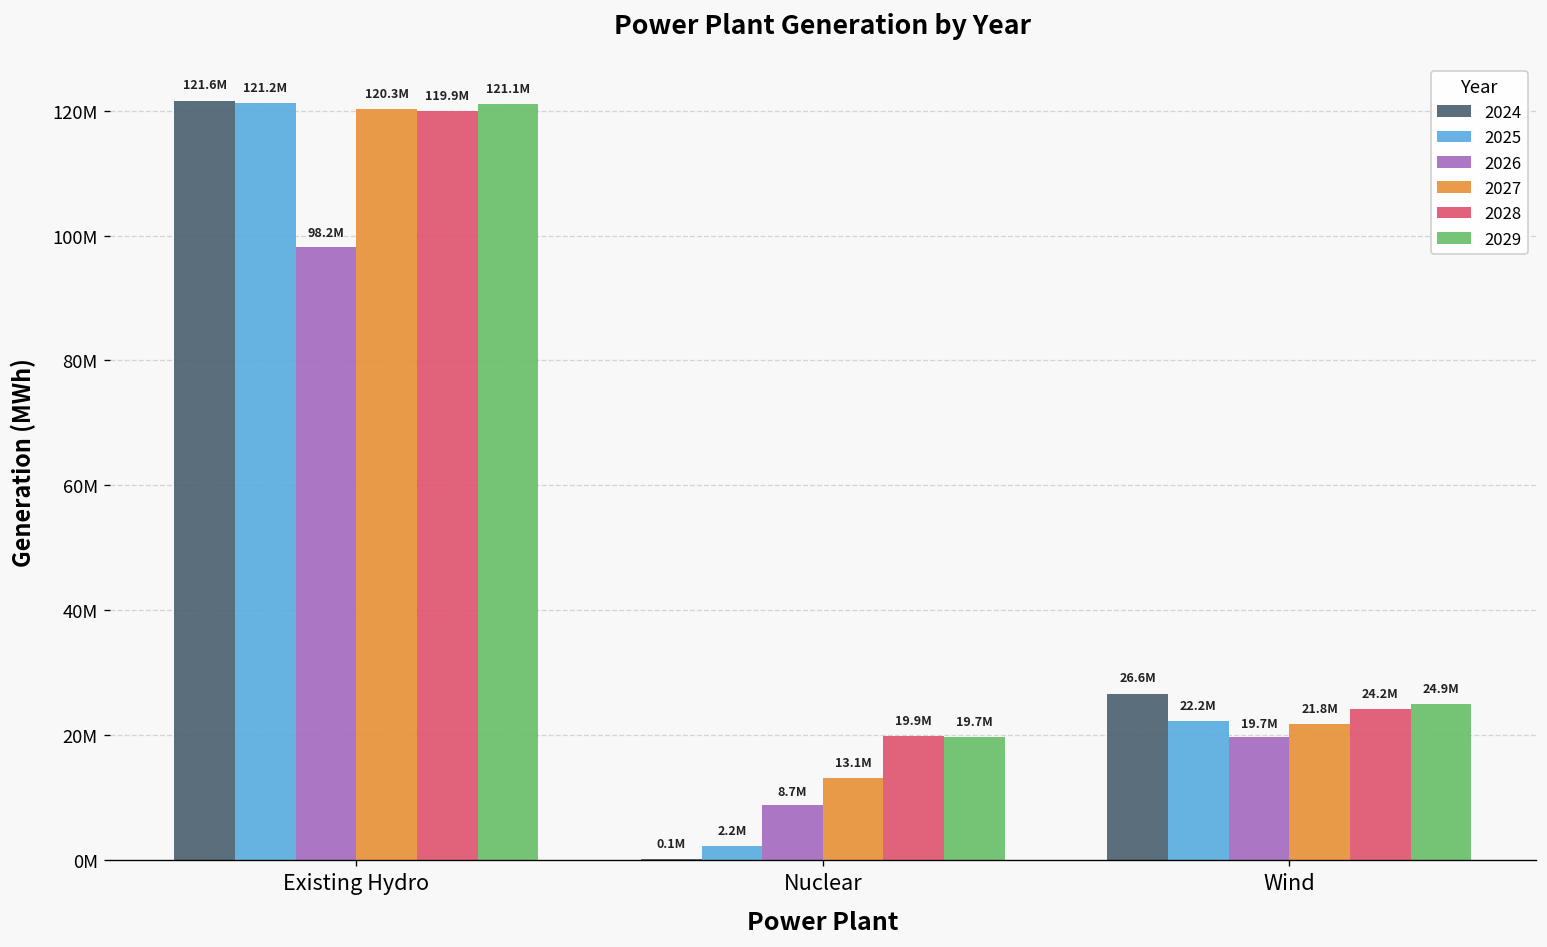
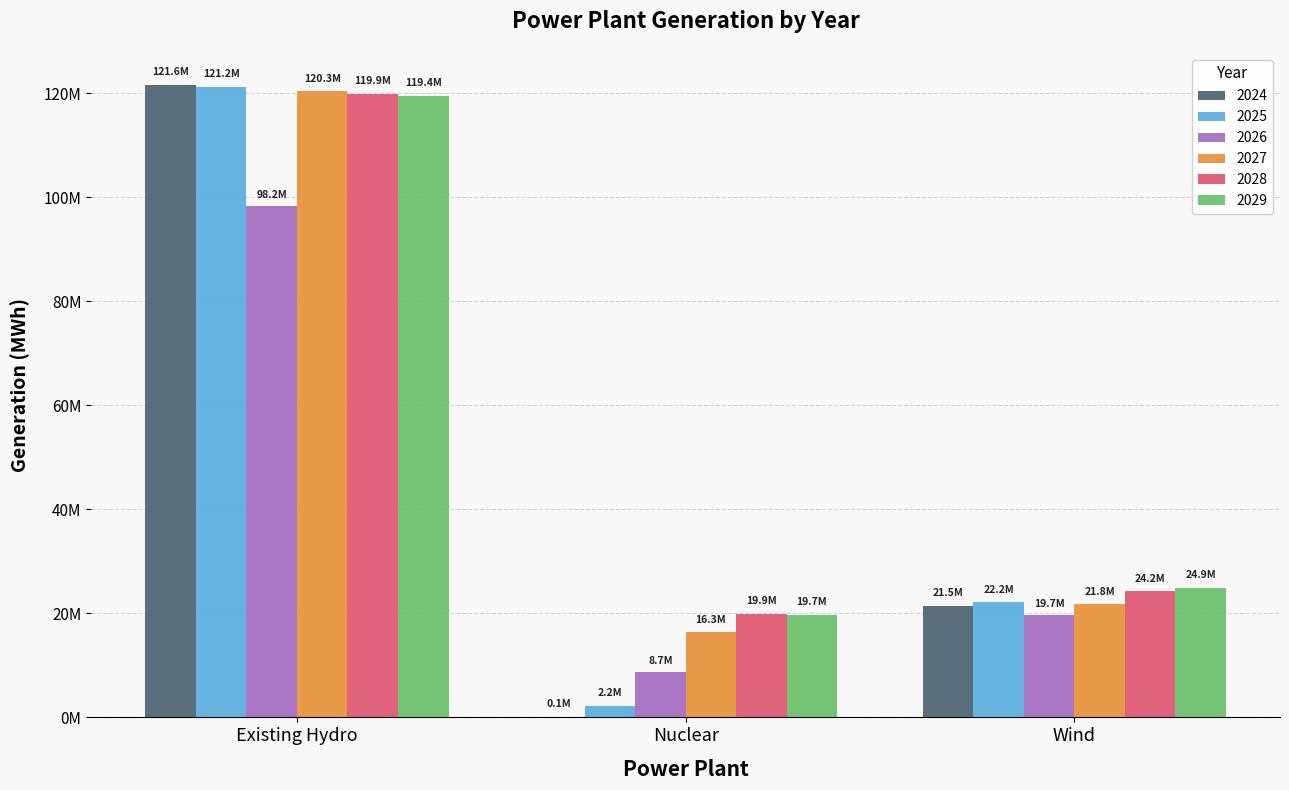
2029, Existing Hydro: 121.1M -> 119.4M
2027, Nuclear: 13.1M -> 16.3M
2024, Wind: 26.6M -> 21.5M
